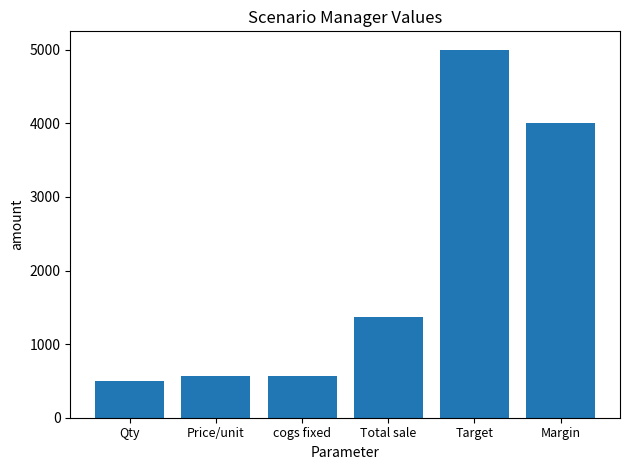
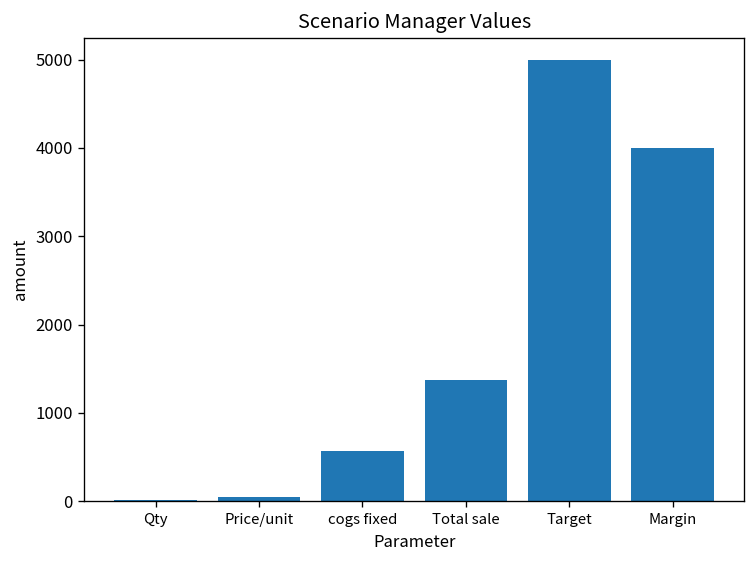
Qty: 500 -> 0
Price/unit: 600 -> 100
